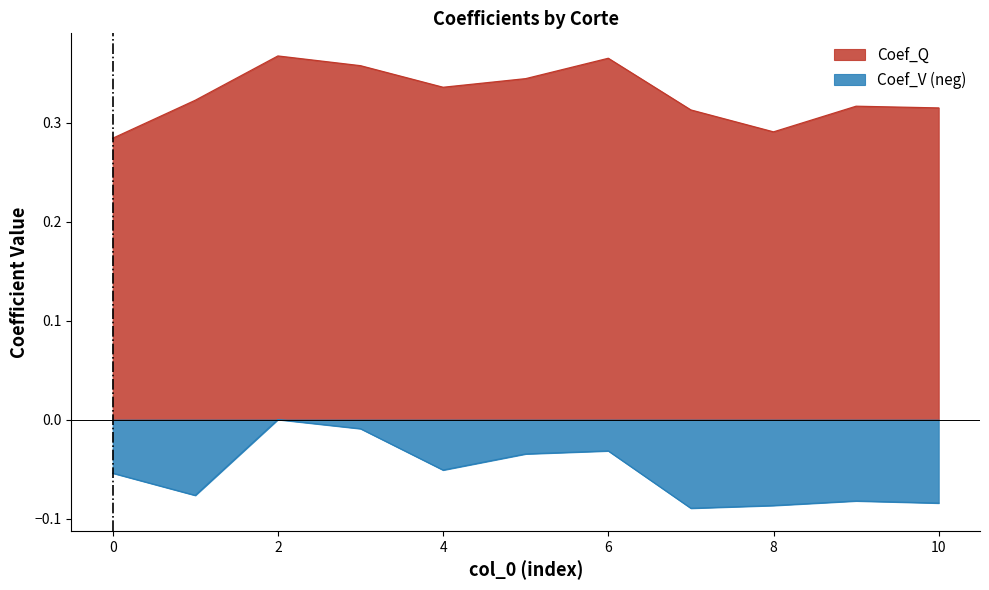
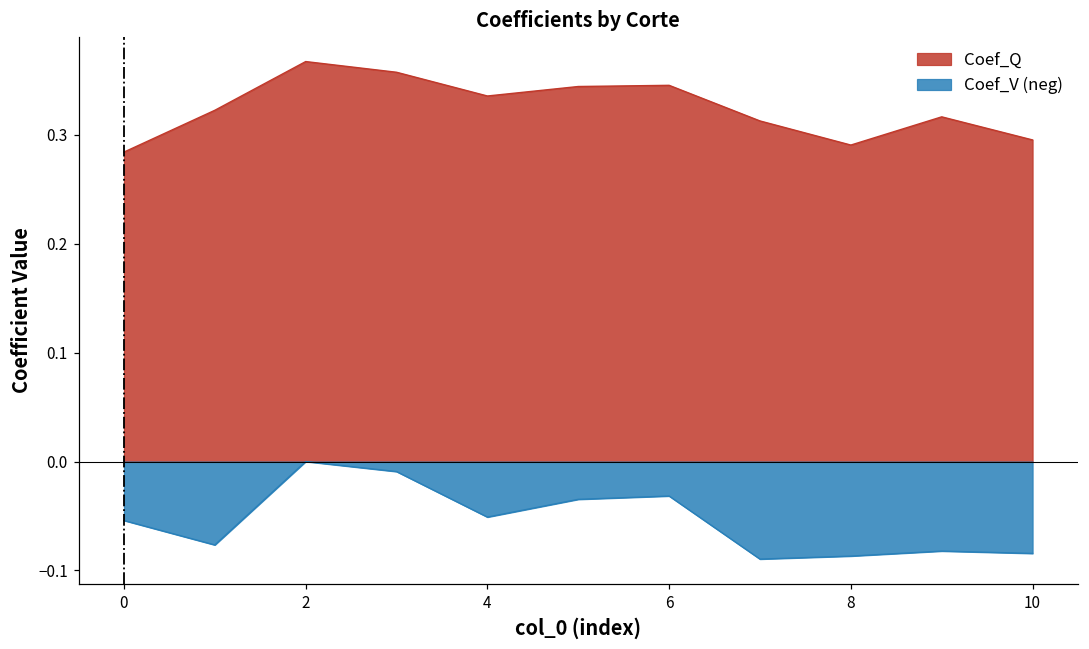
Coef_Q, 6: 0.37 -> 0.35
Coef_Q, 10: 0.31 -> 0.30
